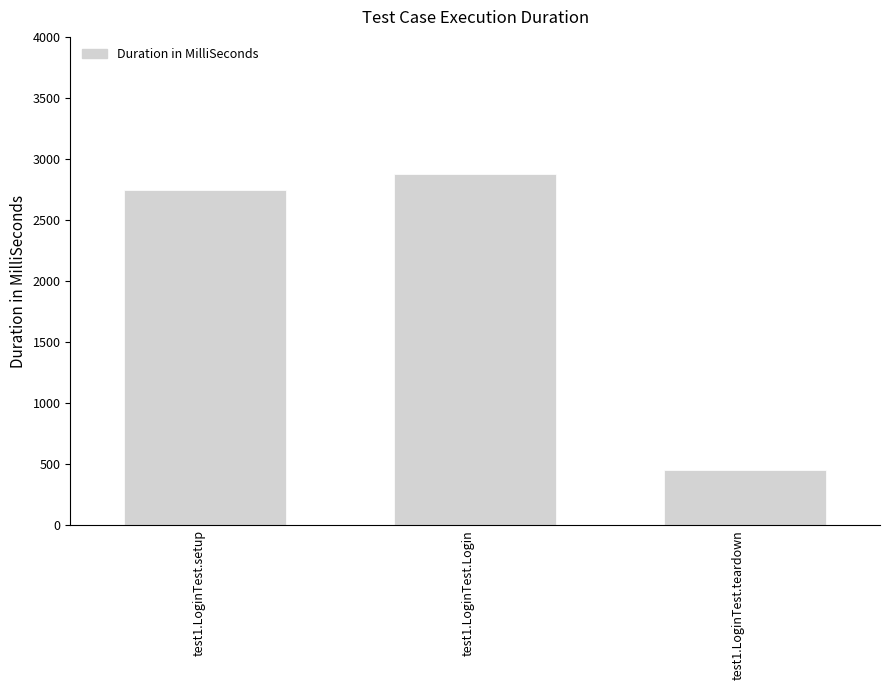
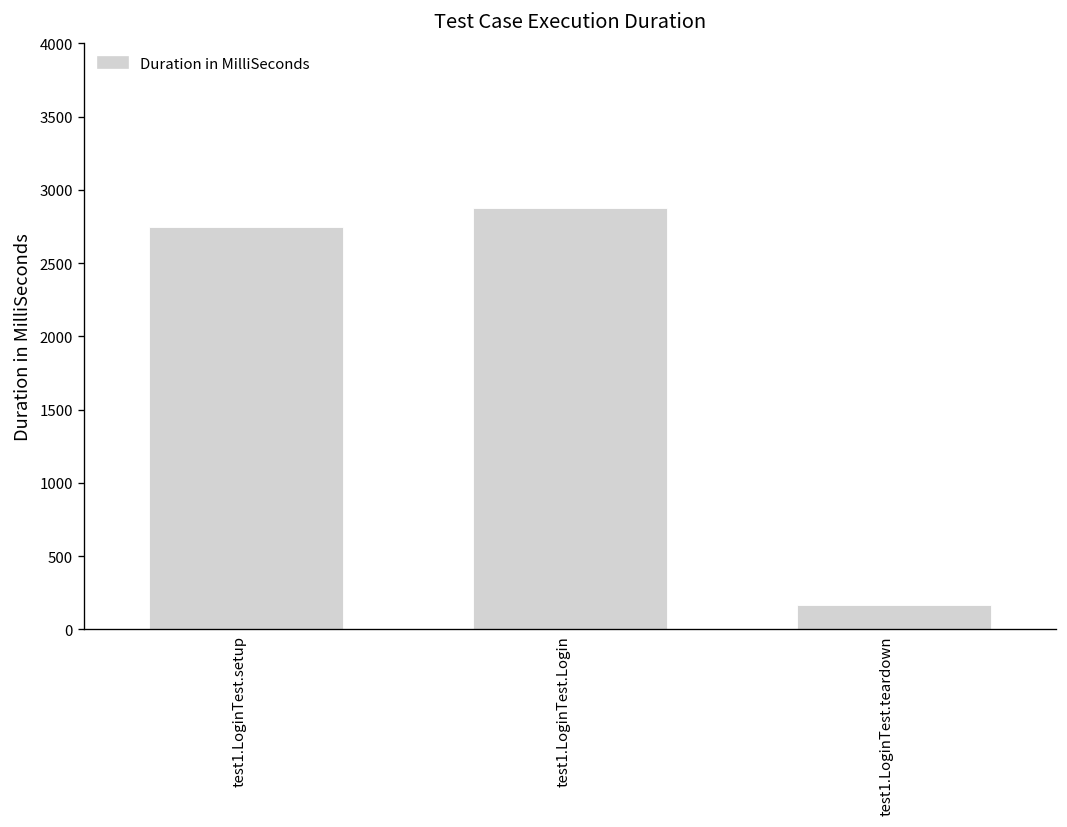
test1.LoginTest.teardown: 450 -> 170
